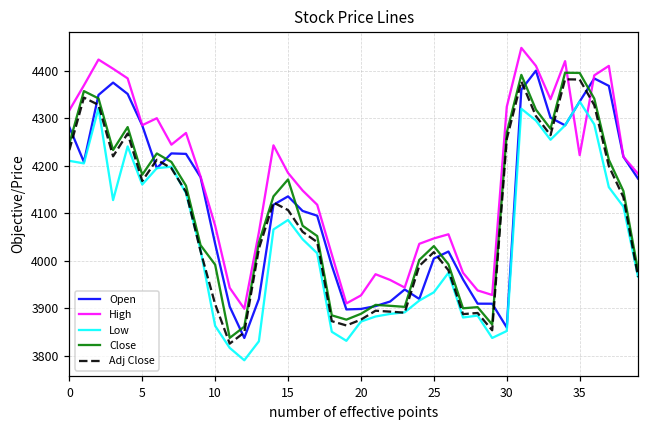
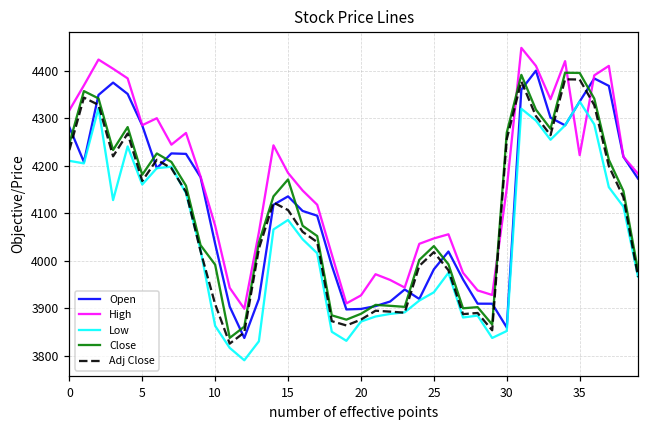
Open, 25: 4000 -> 3980
High, 30: 4320 -> 4150
